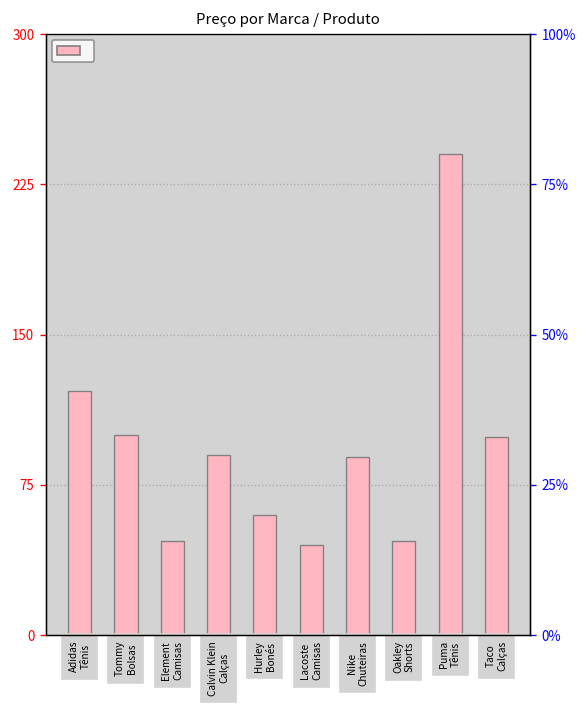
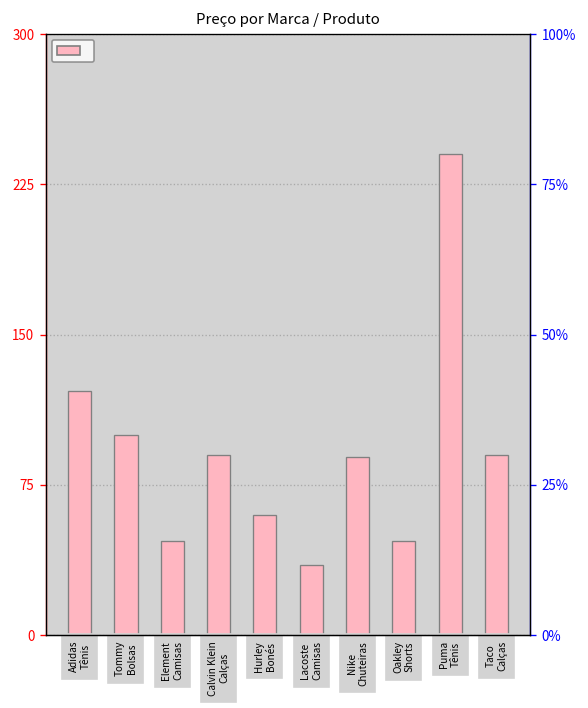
Lacoste Camisas: 45 -> 35
Taco Calças: 99 -> 90
